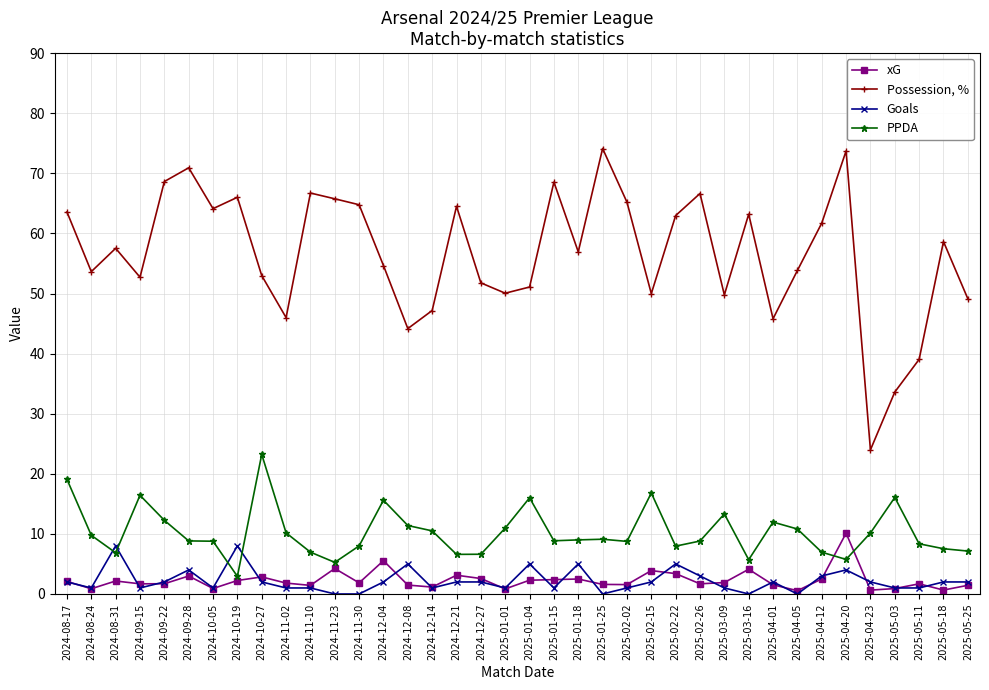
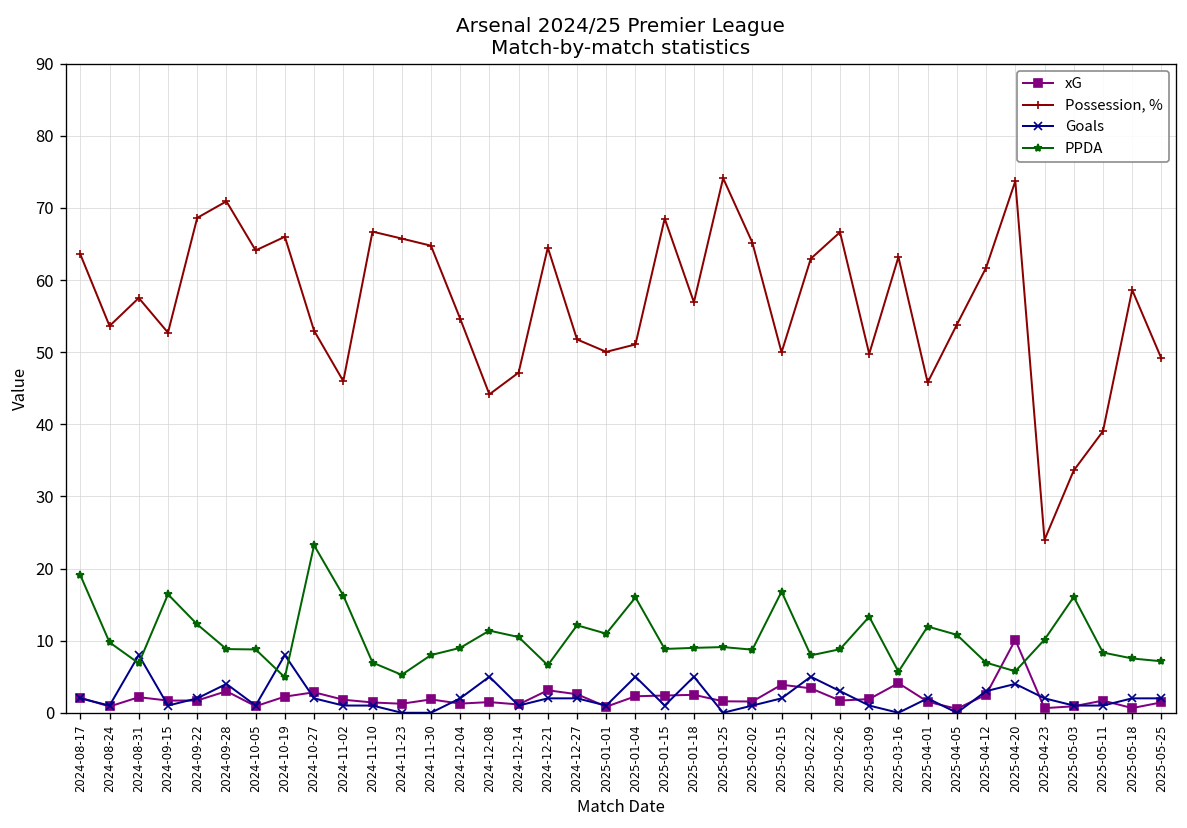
PPDA, 2024-10-19: 3 -> 5
PPDA, 2024-11-02: 10 -> 16
xG, 2024-11-23: 4 -> 1
xG, 2024-12-04: 6 -> 1
PPDA, 2024-12-04: 16 -> 9
PPDA, 2024-12-27: 7 -> 12
